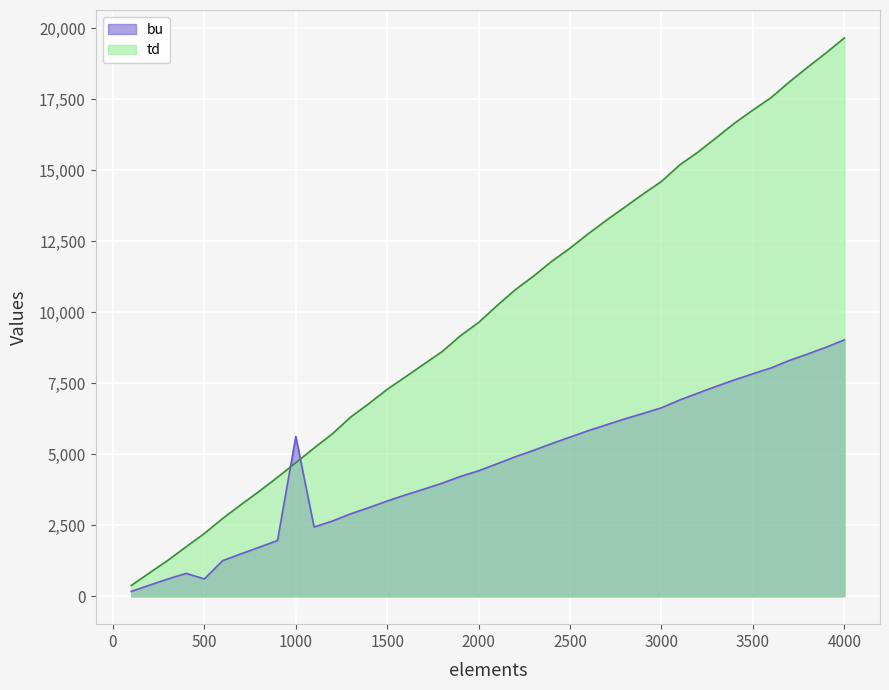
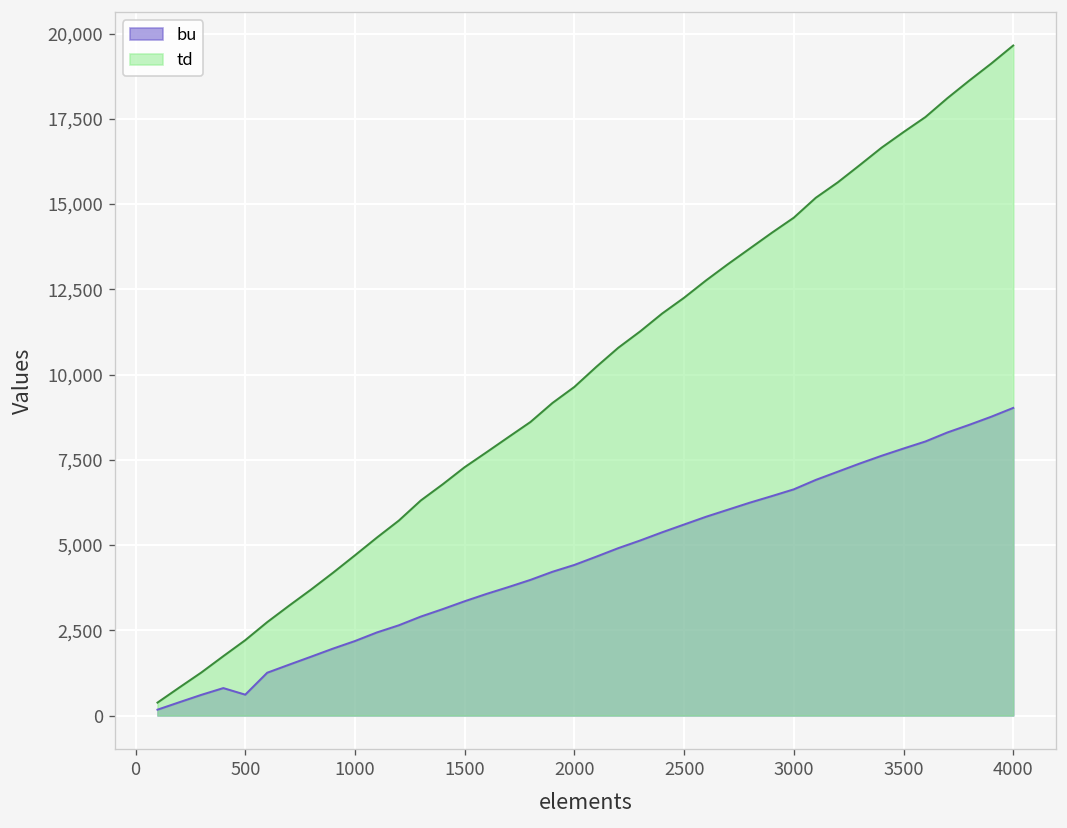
bu, 1000: 5,600 -> 2,200
